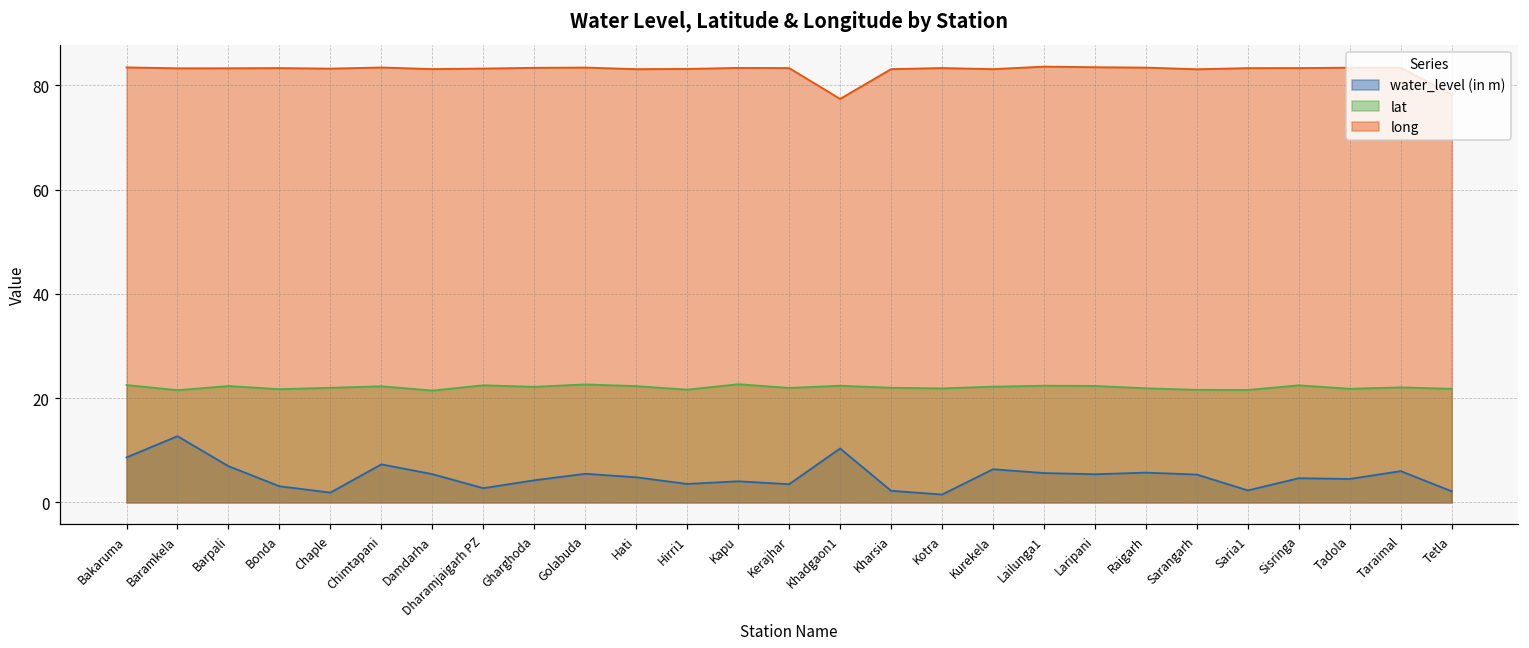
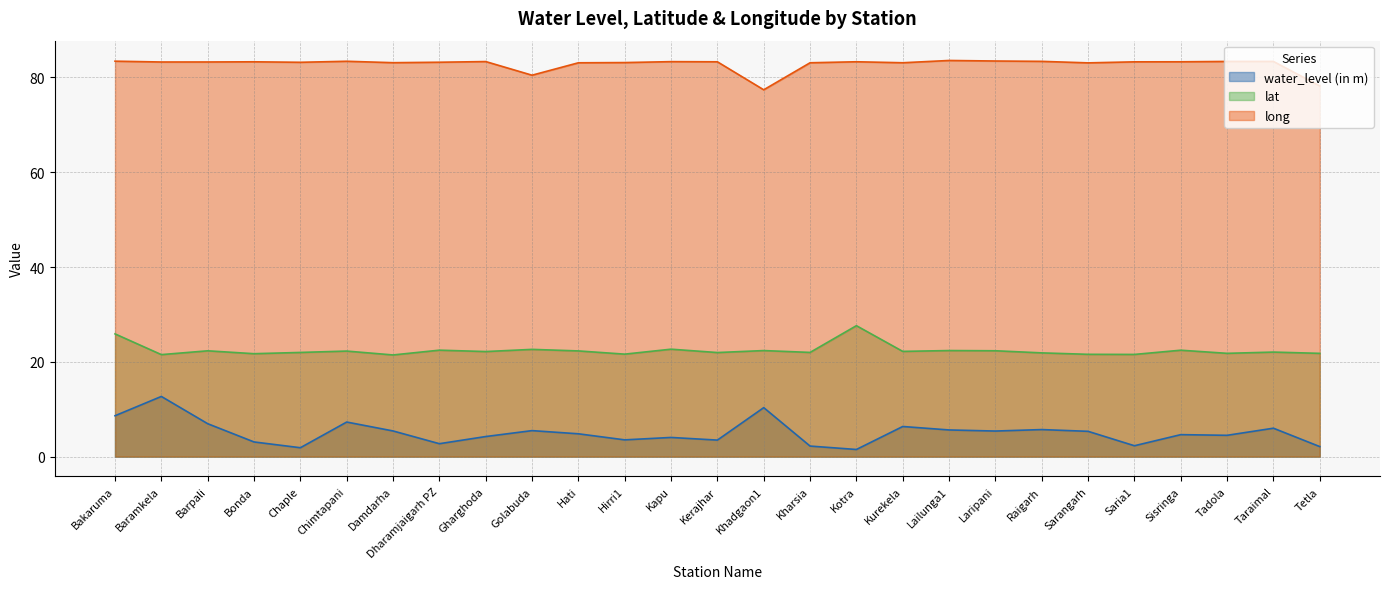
lat, Bakaruma: 23 -> 26
long, Golabuda: 83 -> 80
lat, Kotra: 22 -> 28
